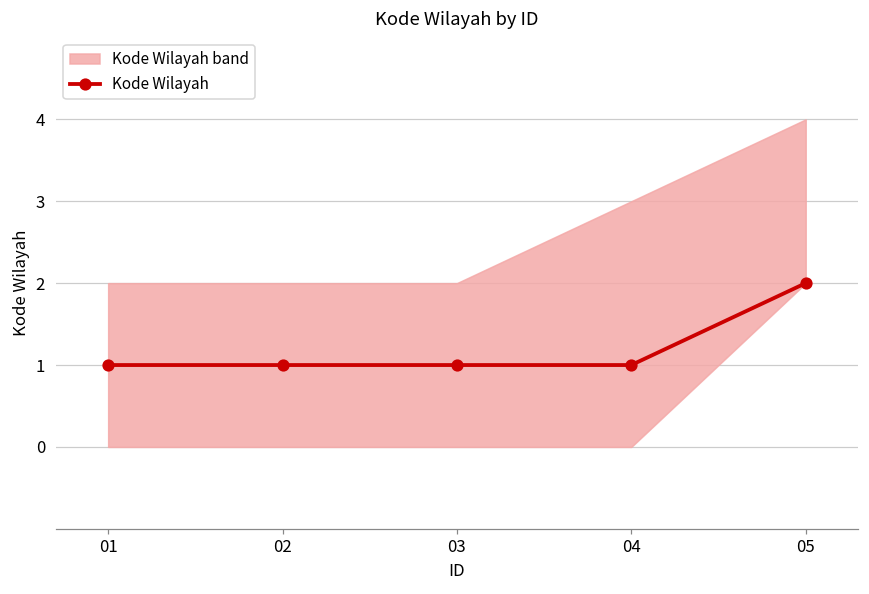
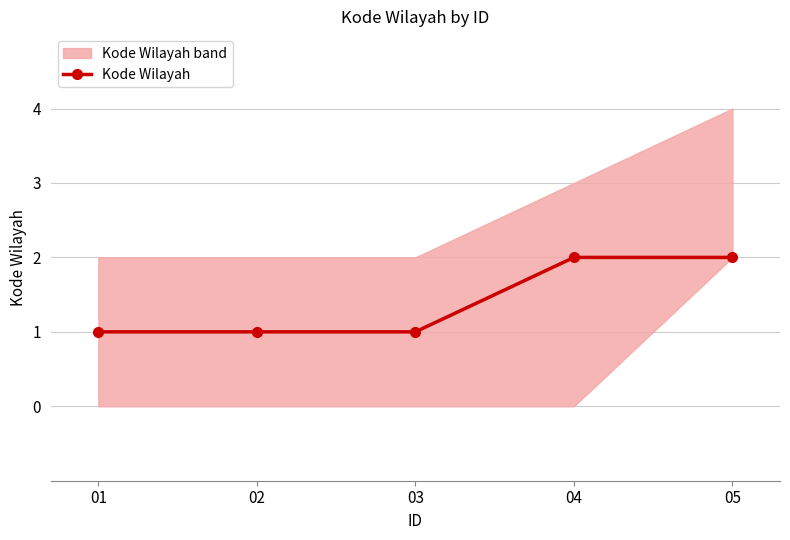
Kode Wilayah, 04: 1 -> 2
